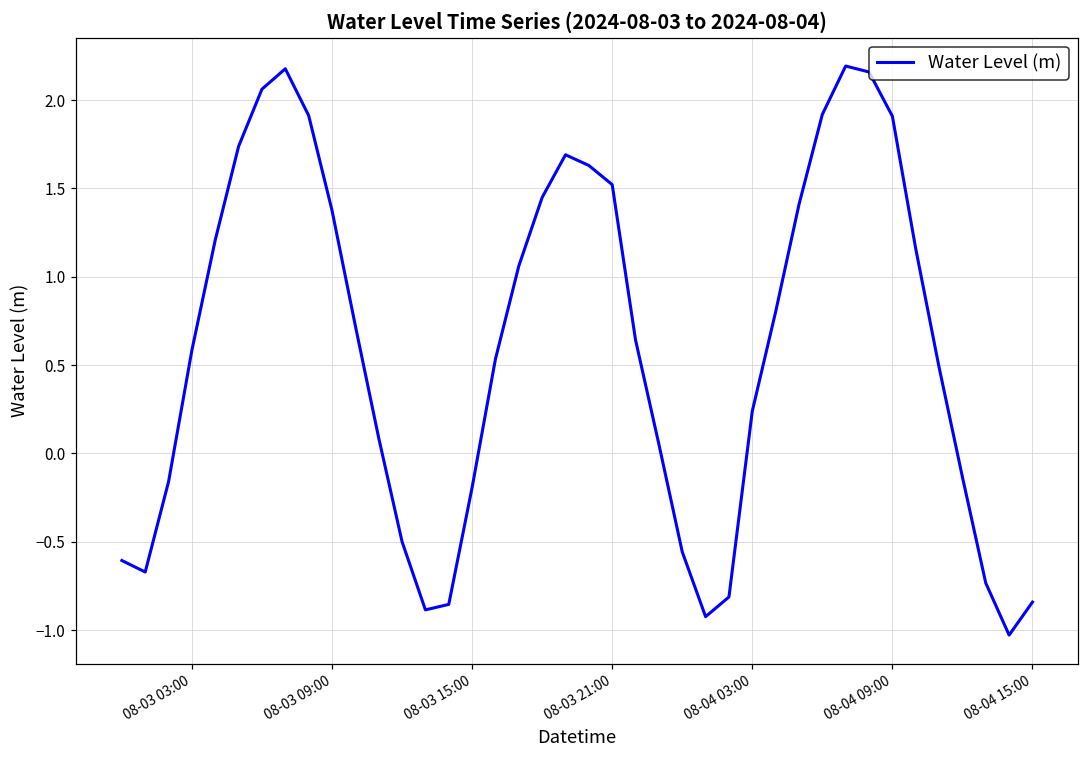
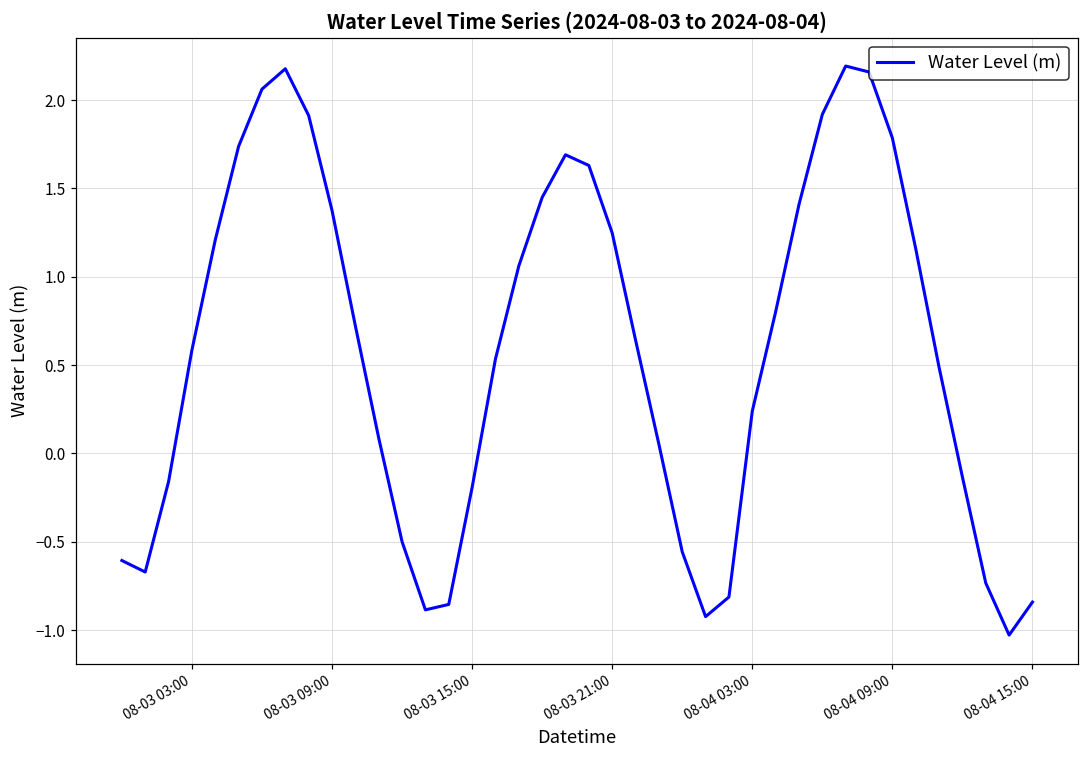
08-03 21:00: 1.52 -> 1.25
08-04 09:00: 1.91 -> 1.79
